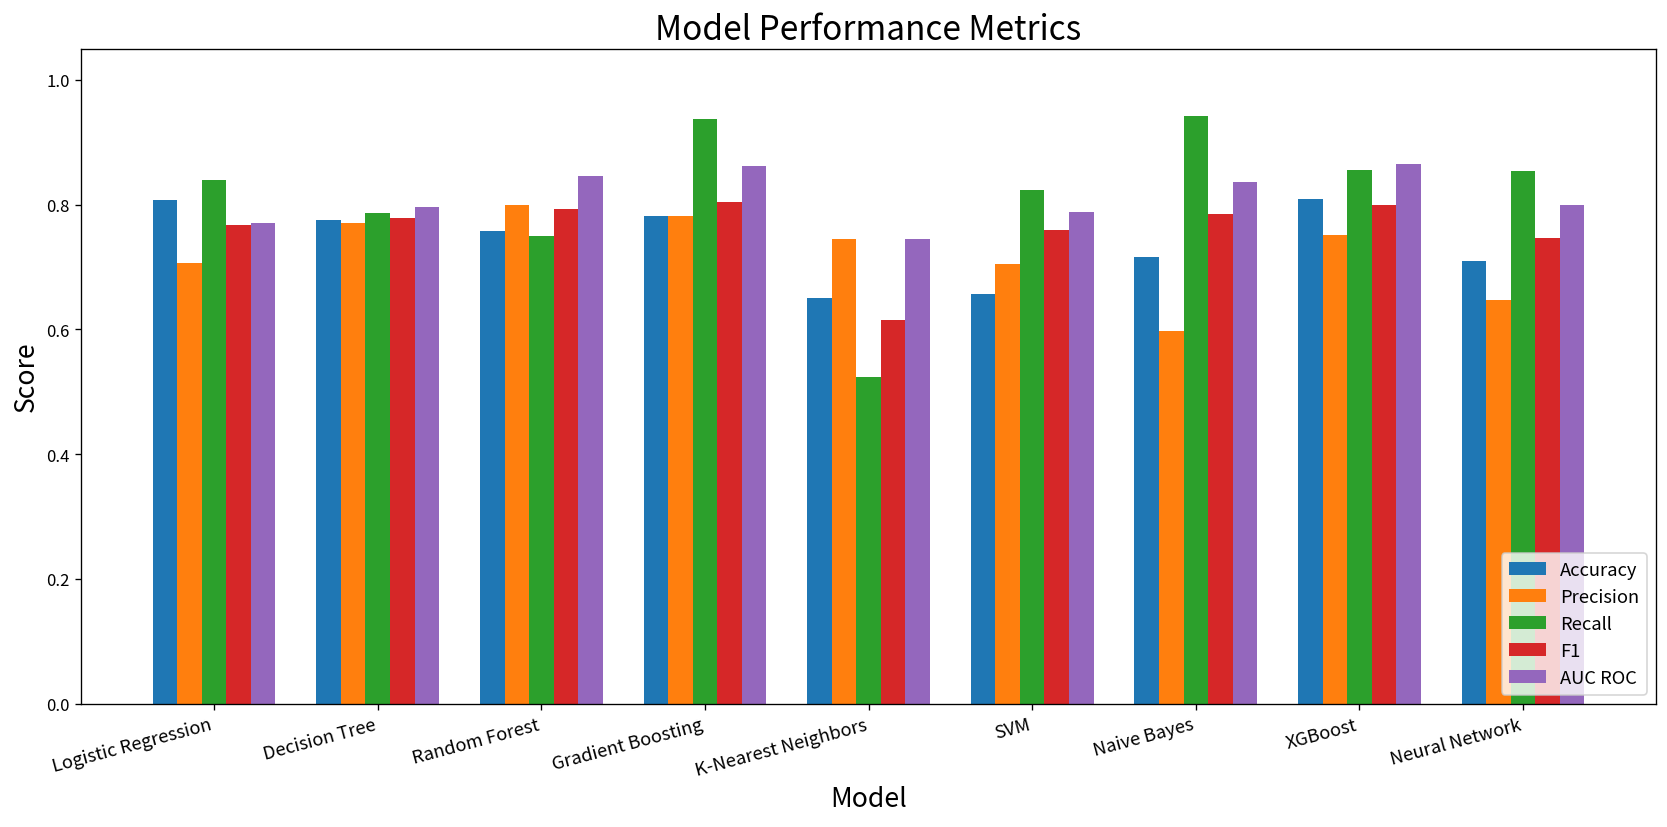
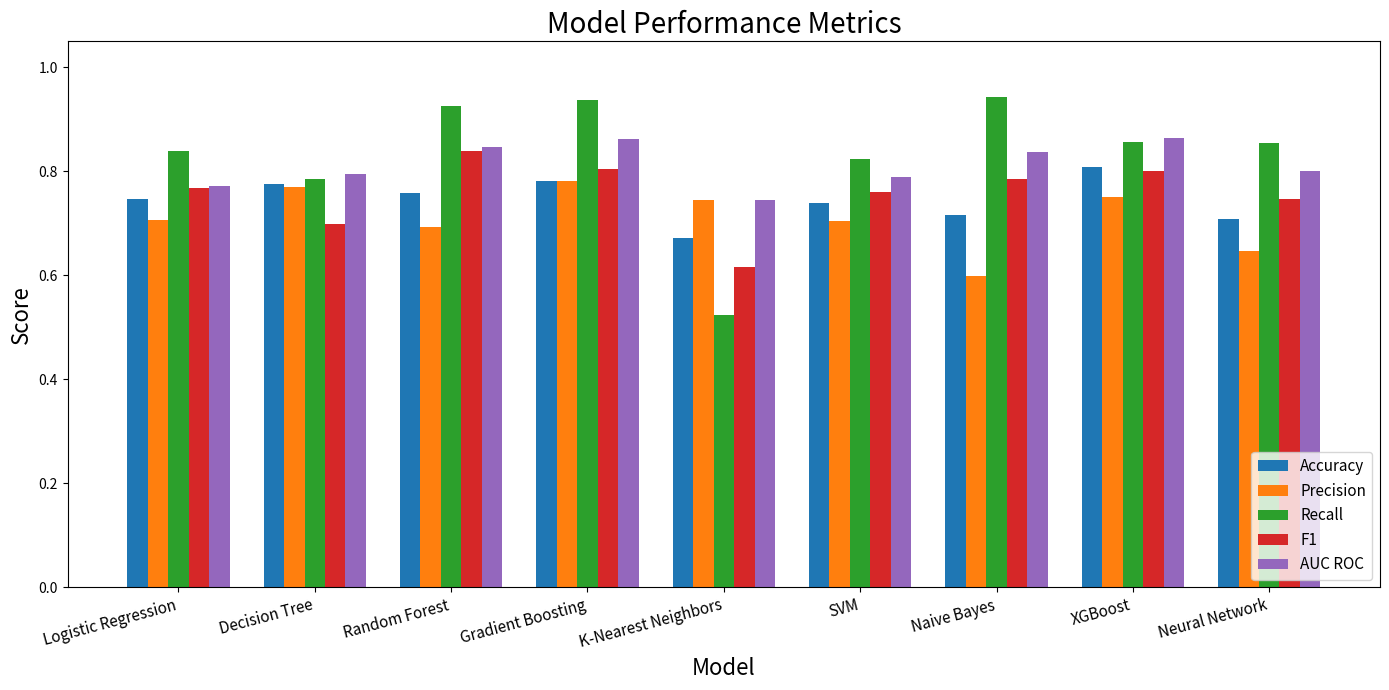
Accuracy, Logistic Regression: 0.81 -> 0.75
F1, Decision Tree: 0.78 -> 0.70
Precision, Random Forest: 0.80 -> 0.69
Recall, Random Forest: 0.75 -> 0.93
F1, Random Forest: 0.79 -> 0.84
Accuracy, K-Nearest Neighbors: 0.65 -> 0.67
Accuracy, SVM: 0.66 -> 0.74
